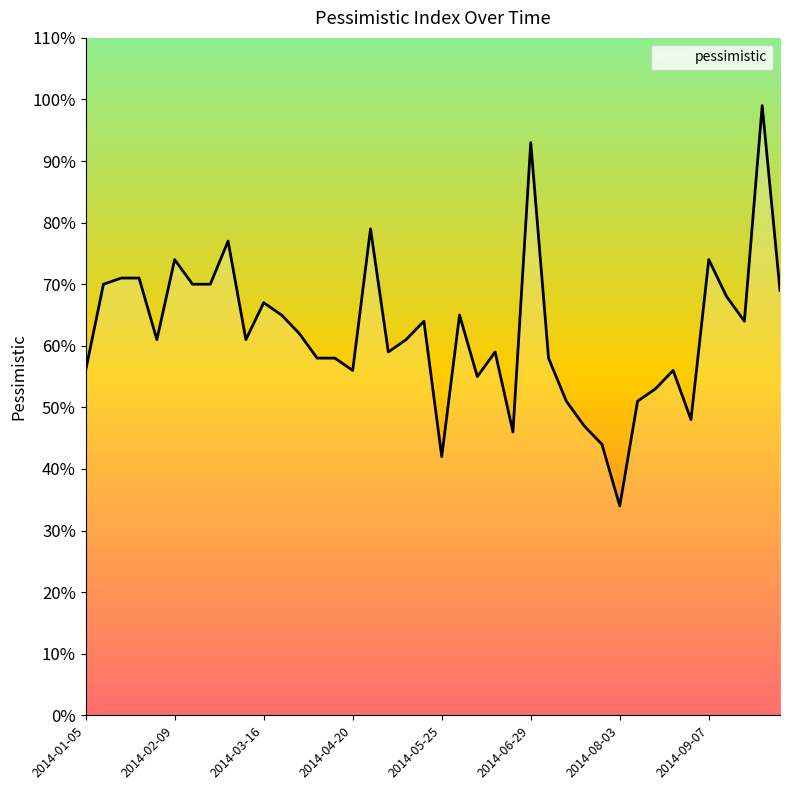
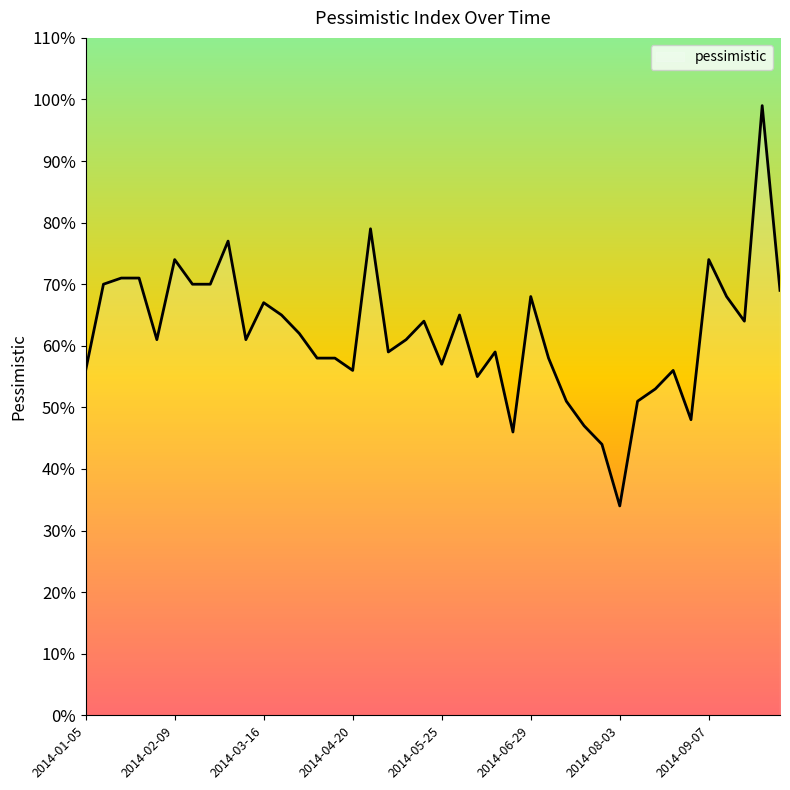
2014-05-25: 42% -> 57%
2014-06-29: 93% -> 68%
